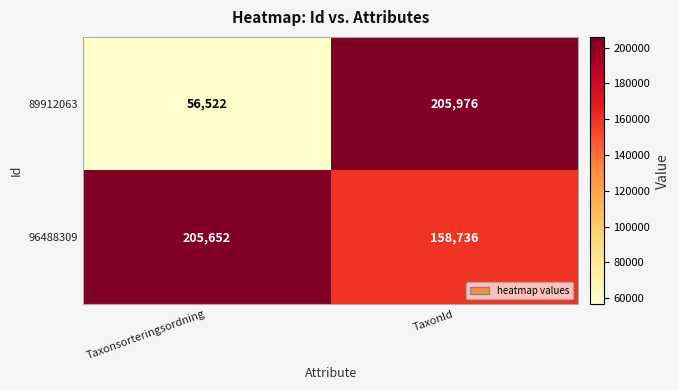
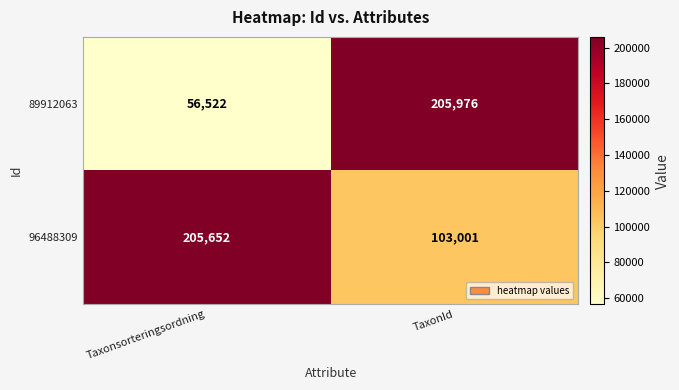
96488309, TaxonId: 158,736 -> 103,001
